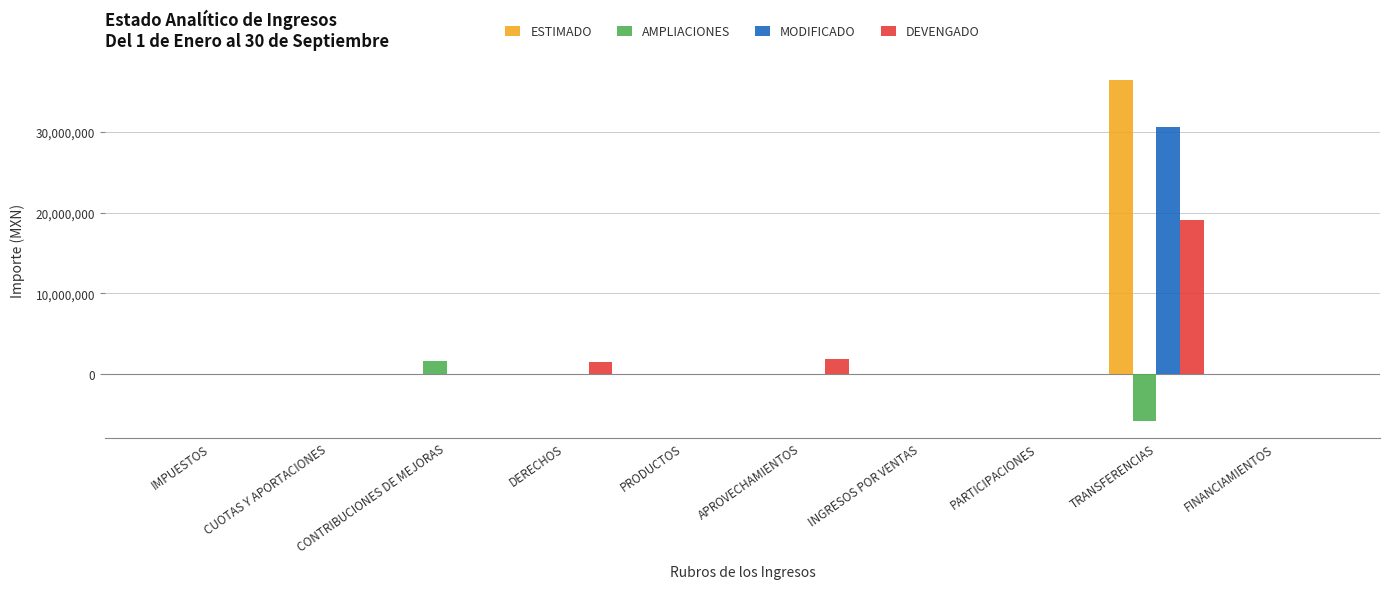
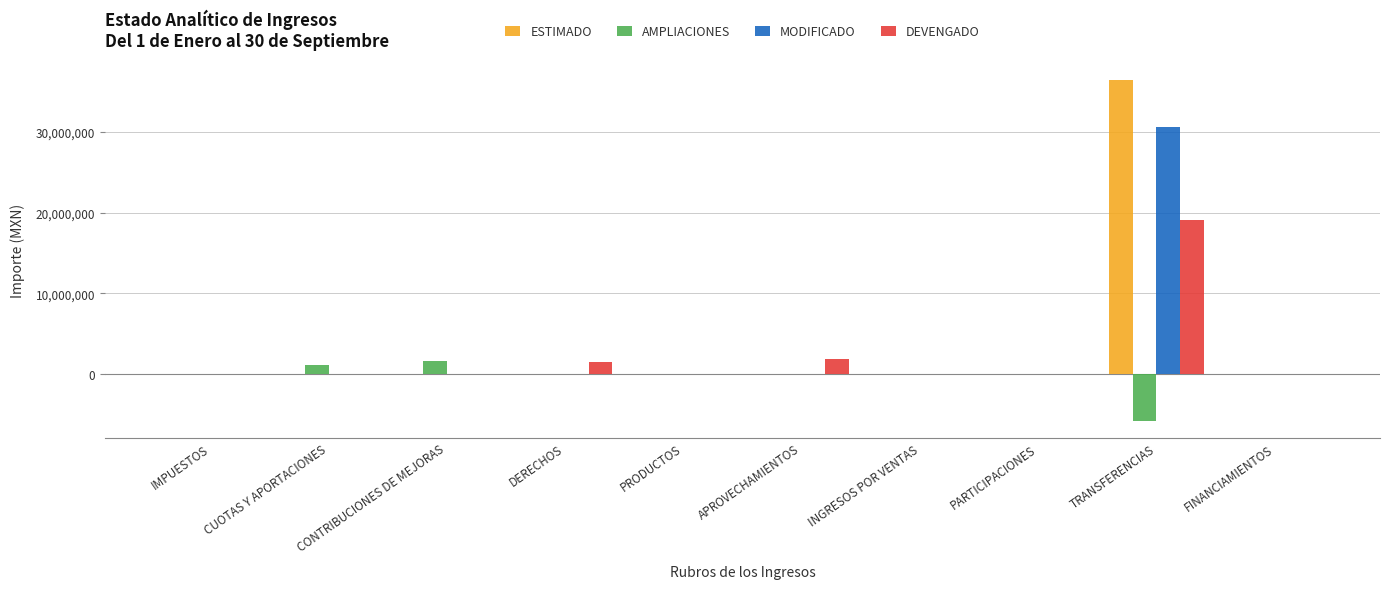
AMPLIACIONES, CUOTAS Y APORTACIONES: 0 -> 1,000,000
